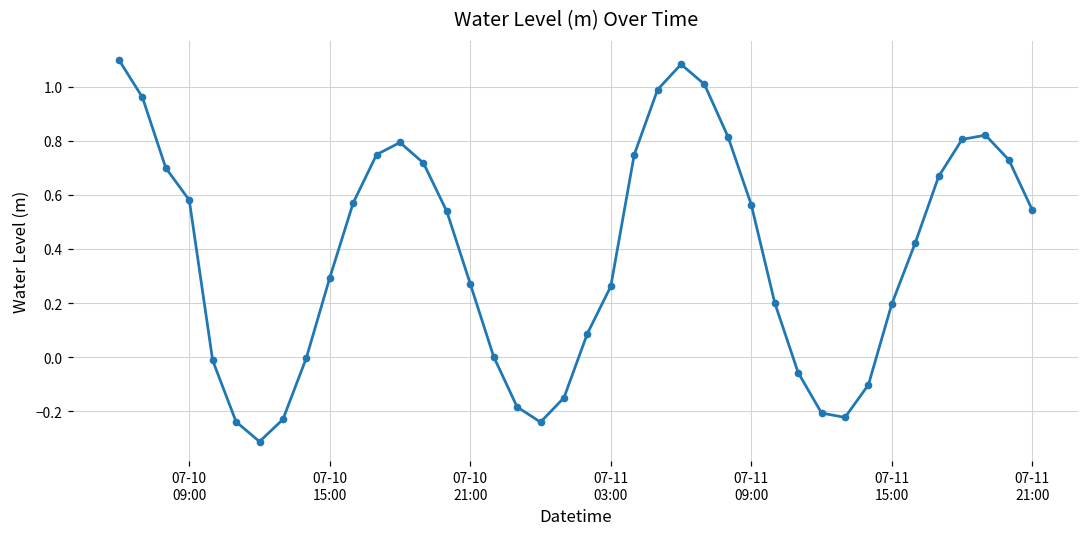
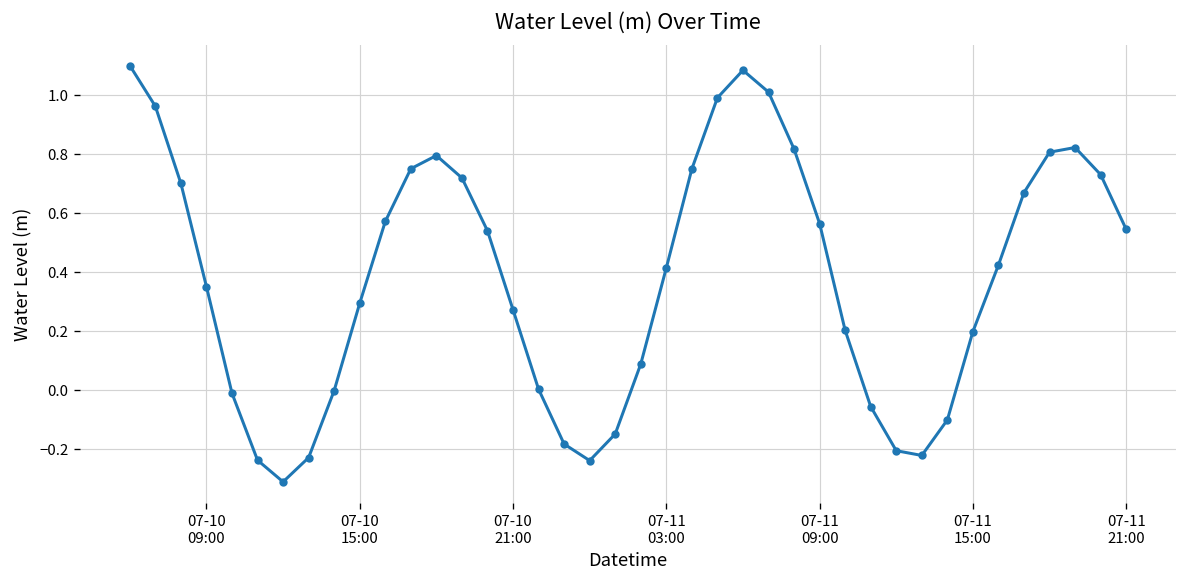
07-10 09:00: 0.58 -> 0.35
07-11 03:00: 0.26 -> 0.41
